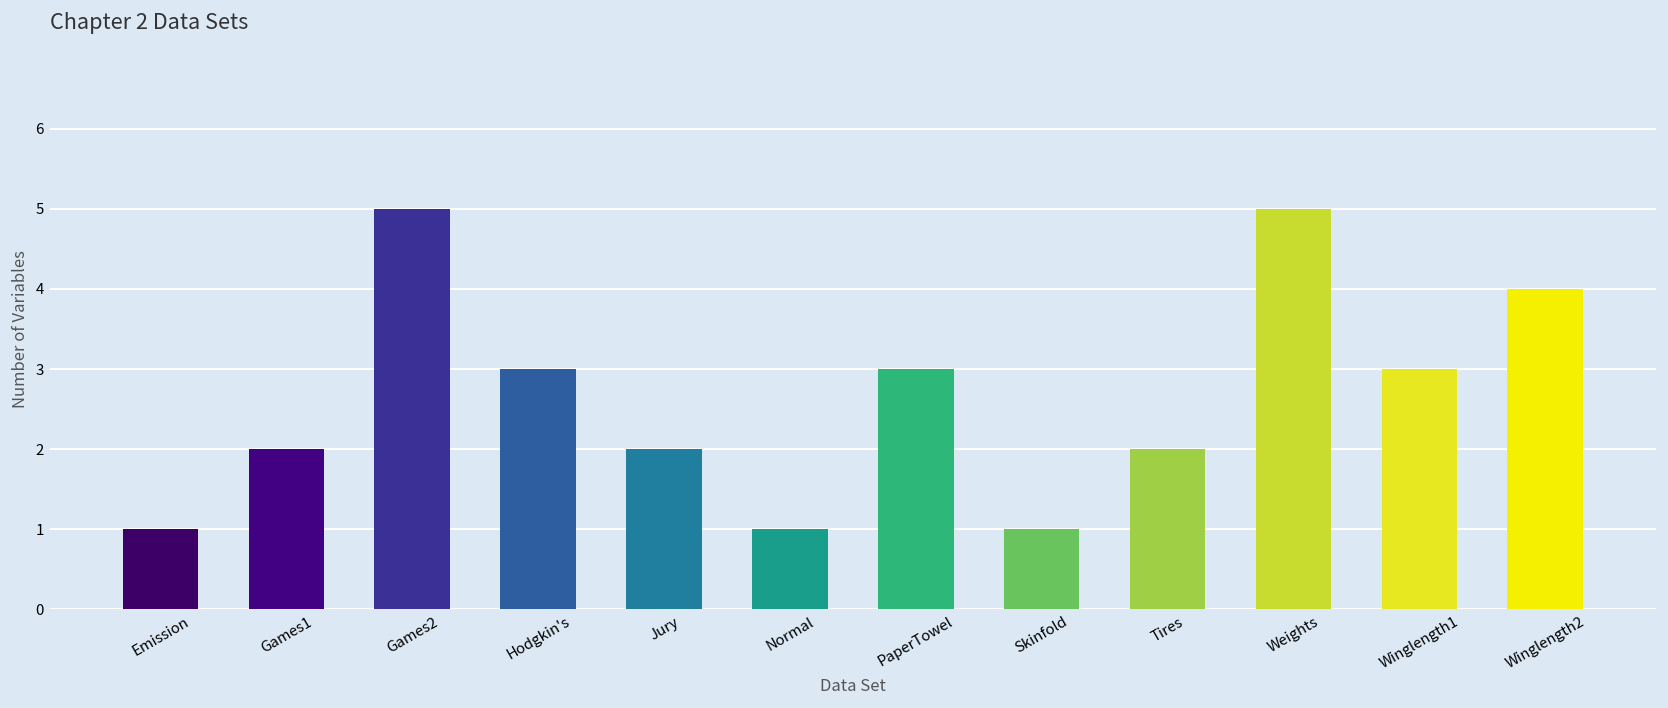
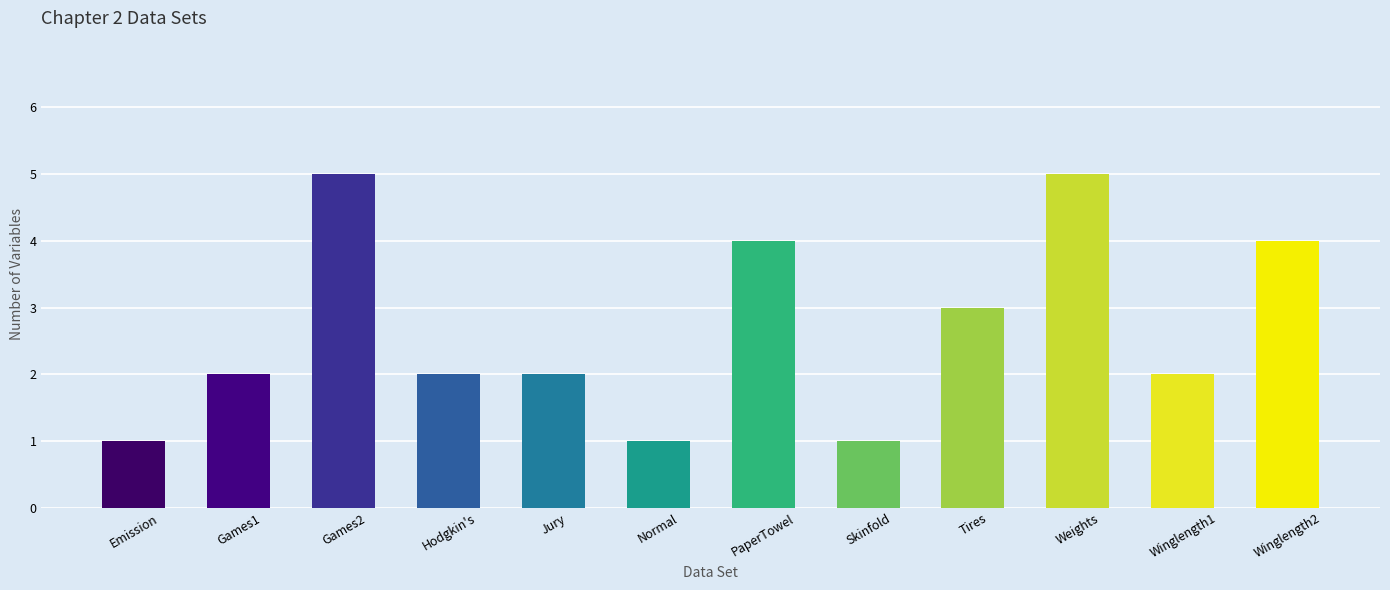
Hodgkin's: 3 -> 2
PaperTowel: 3 -> 4
Tires: 2 -> 3
Winglength1: 3 -> 2
